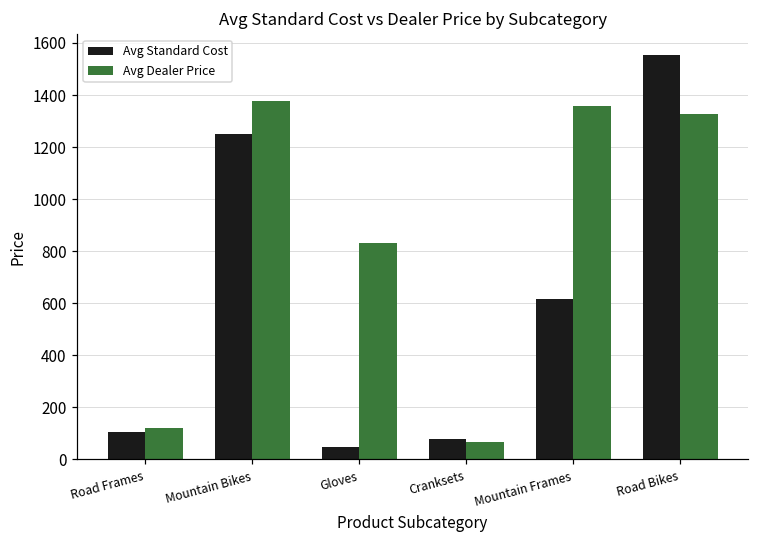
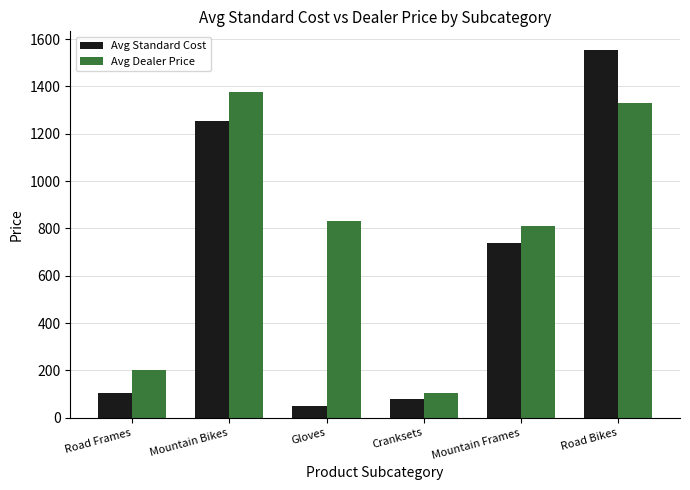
Avg Dealer Price, Road Frames: 120 -> 200
Avg Dealer Price, Cranksets: 70 -> 110
Avg Standard Cost, Mountain Frames: 620 -> 740
Avg Dealer Price, Mountain Frames: 1360 -> 810
